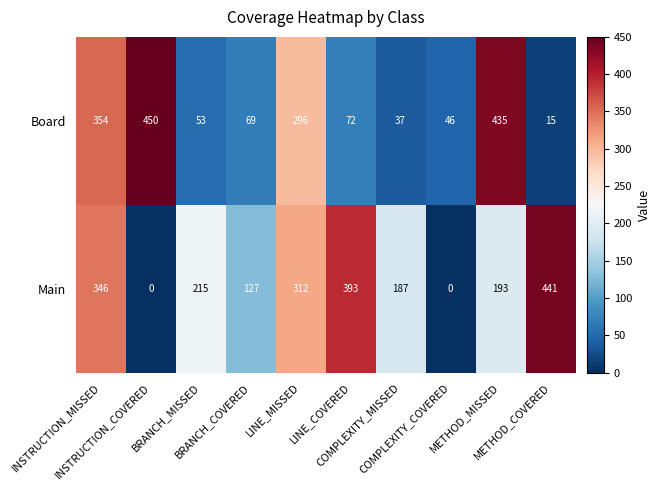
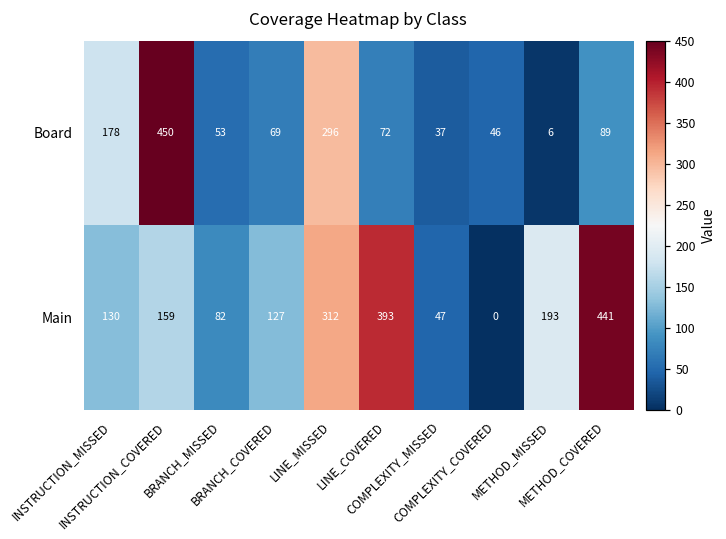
Board, INSTRUCTION_MISSED: 354 -> 178
Board, METHOD_MISSED: 435 -> 6
Board, METHOD_COVERED: 15 -> 89
Main, INSTRUCTION_MISSED: 346 -> 130
Main, INSTRUCTION_COVERED: 0 -> 159
Main, BRANCH_MISSED: 215 -> 82
Main, COMPLEXITY_MISSED: 187 -> 47
